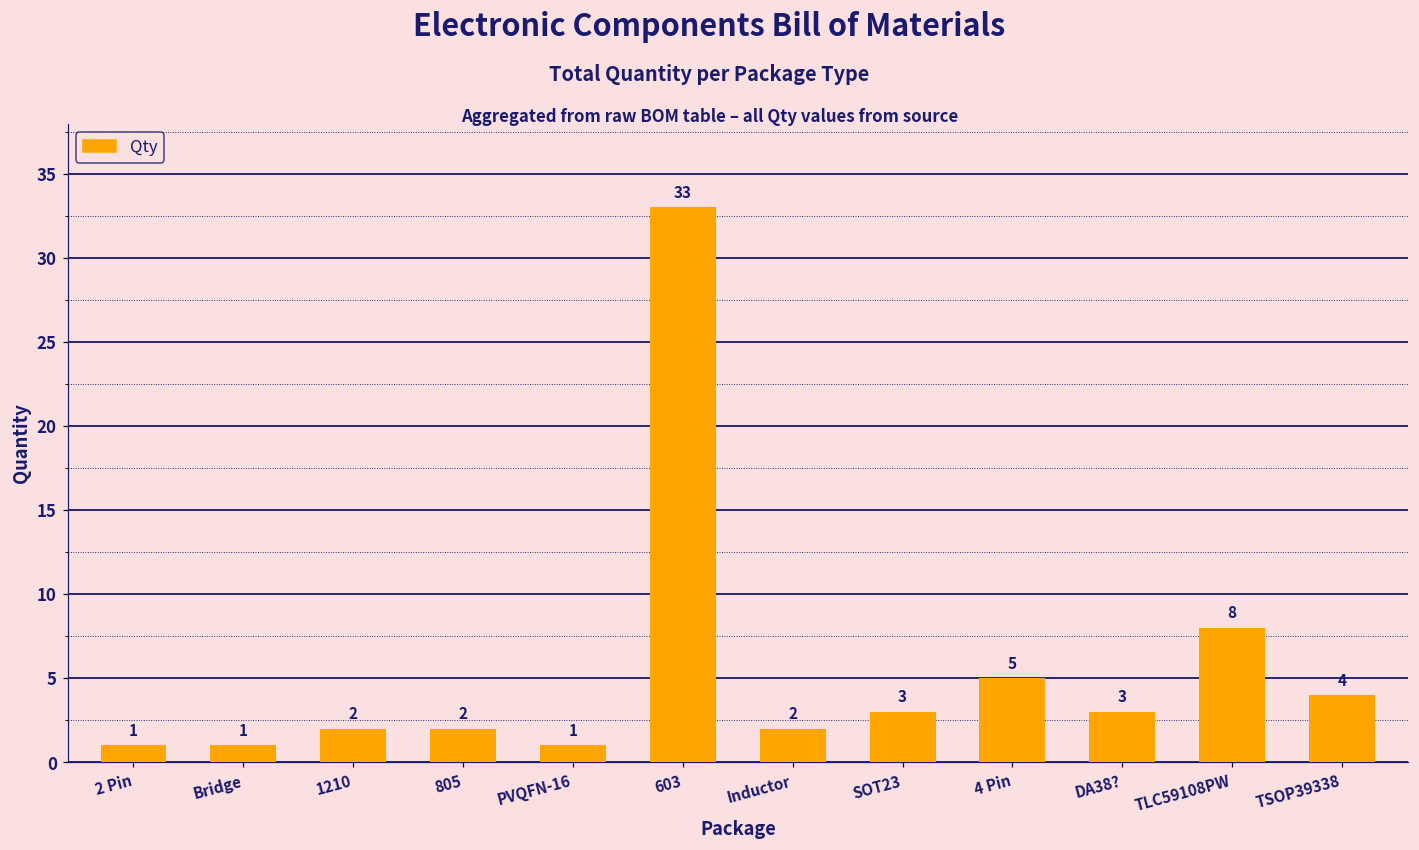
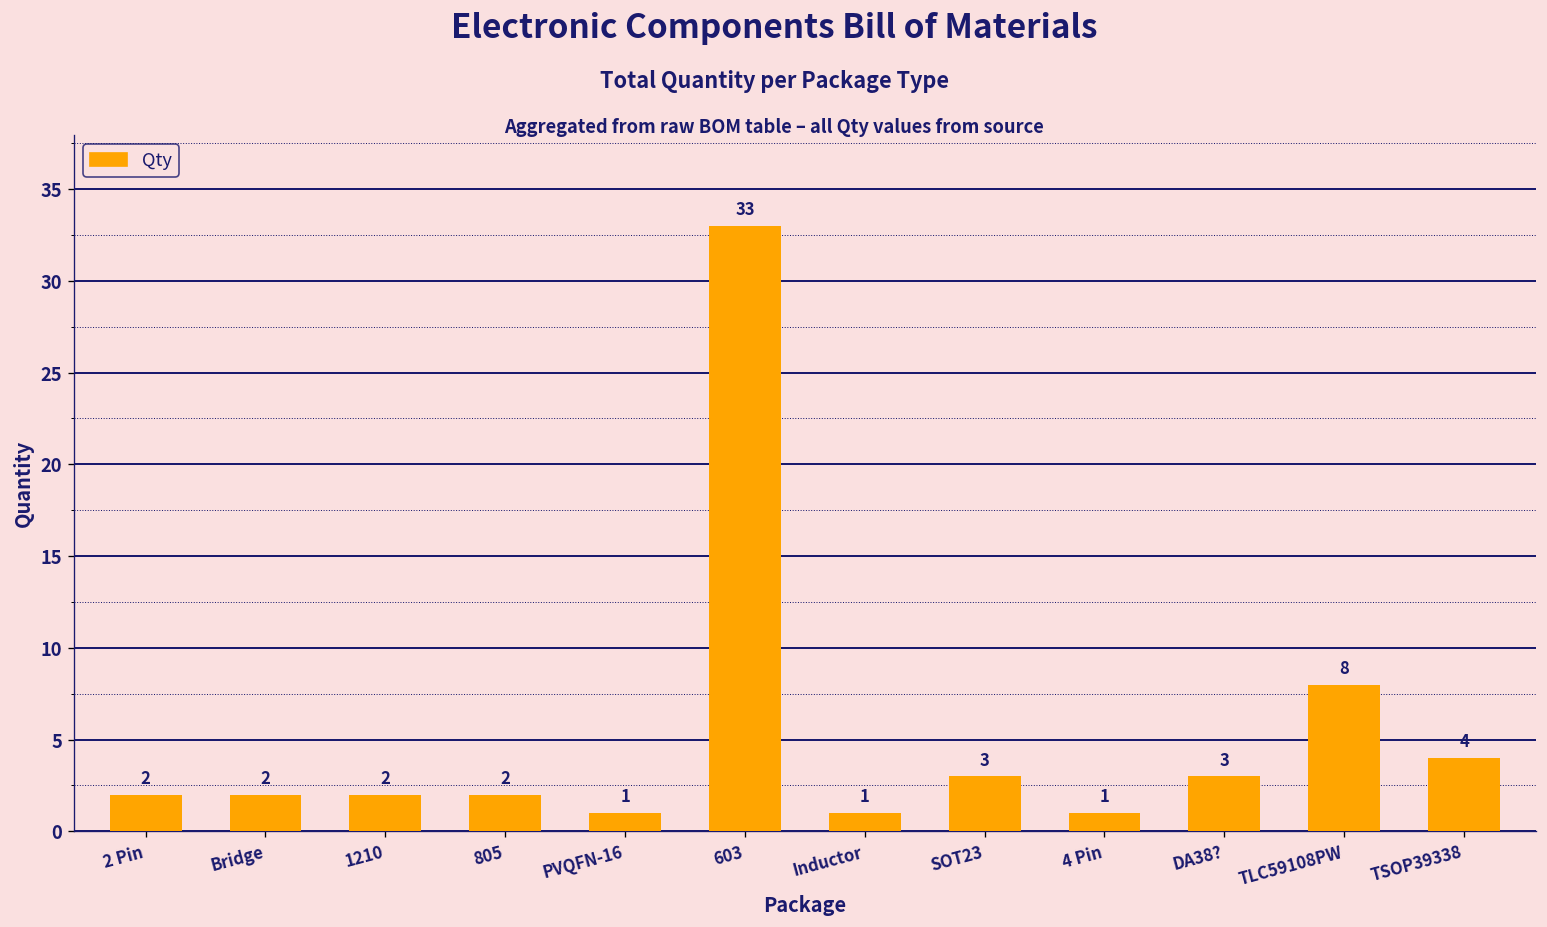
2 Pin: 1 -> 2
Bridge: 1 -> 2
Inductor: 2 -> 1
4 Pin: 5 -> 1
